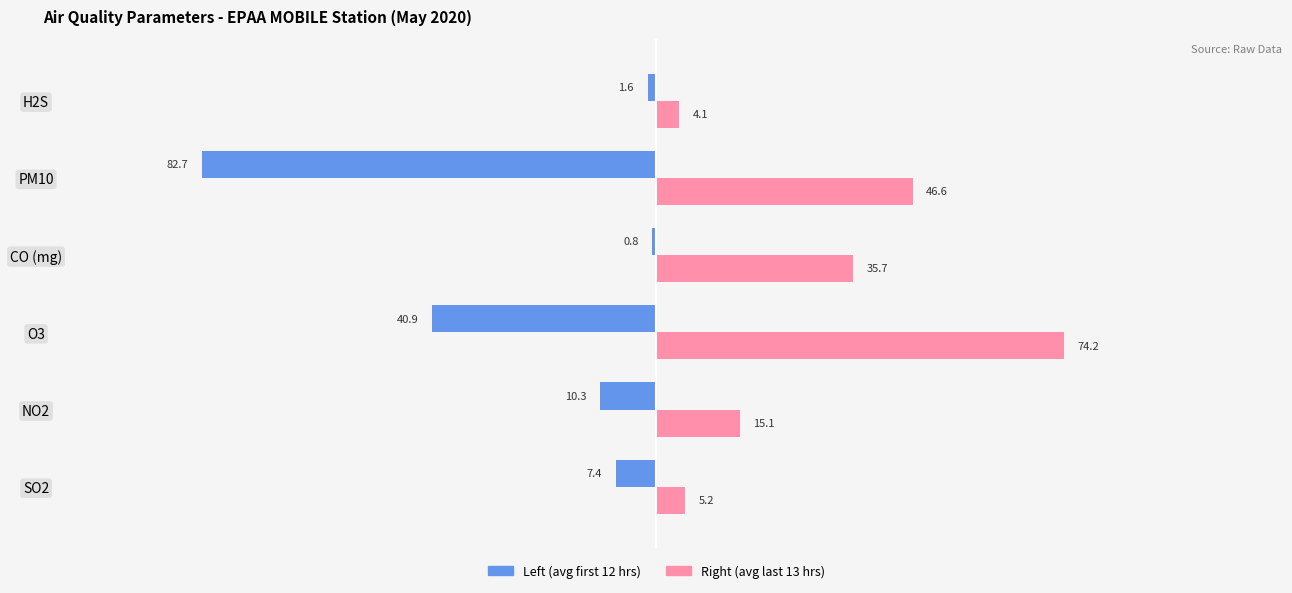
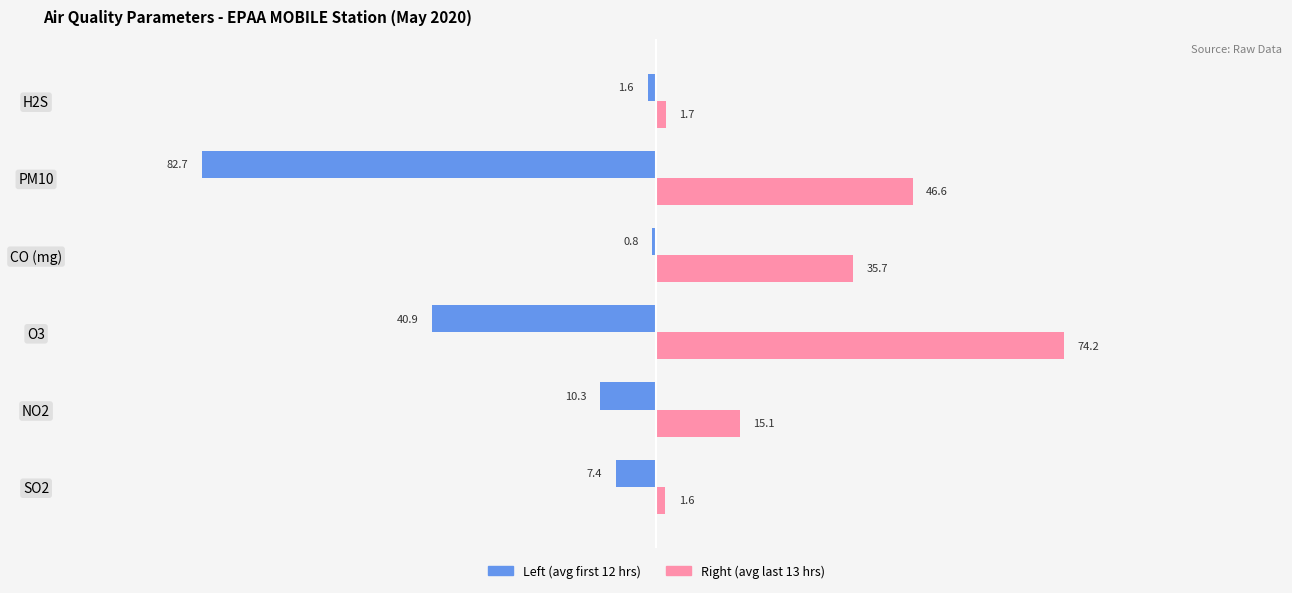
Right (avg last 13 hrs), H2S: 4.1 -> 1.7
Right (avg last 13 hrs), SO2: 5.2 -> 1.6
